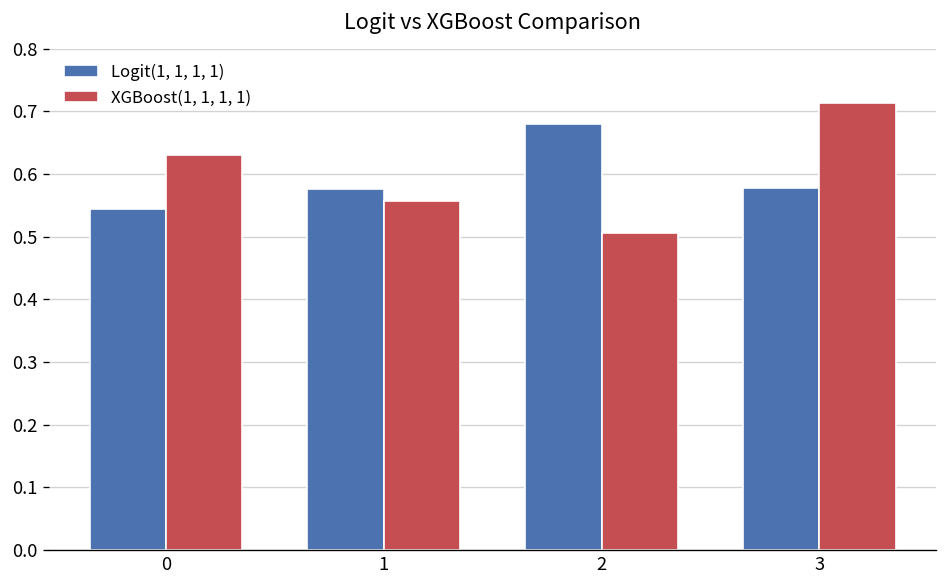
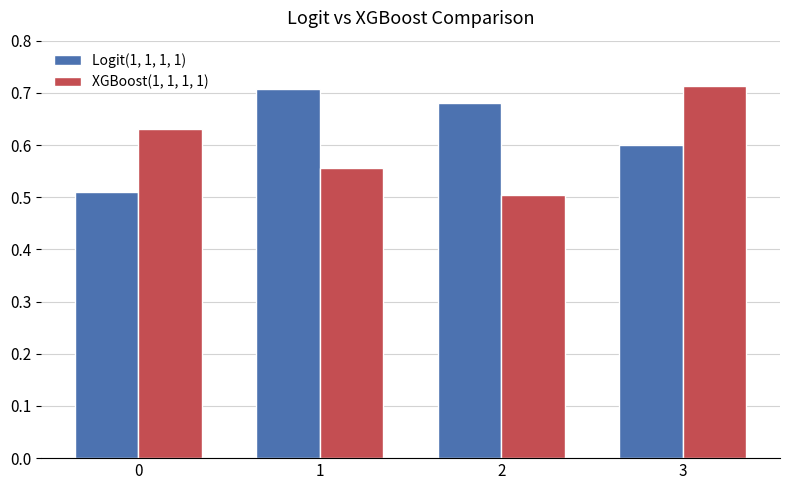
Logit(1, 1, 1, 1), 0: 0.54 -> 0.51
Logit(1, 1, 1, 1), 1: 0.58 -> 0.71
Logit(1, 1, 1, 1), 3: 0.58 -> 0.60
